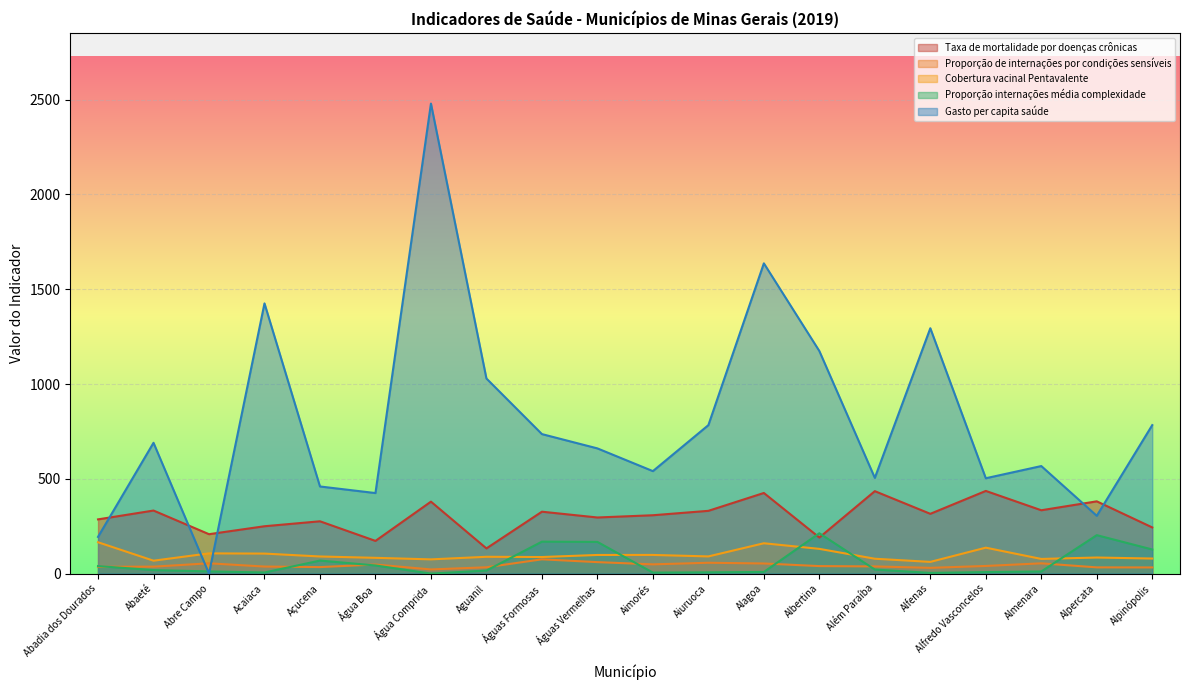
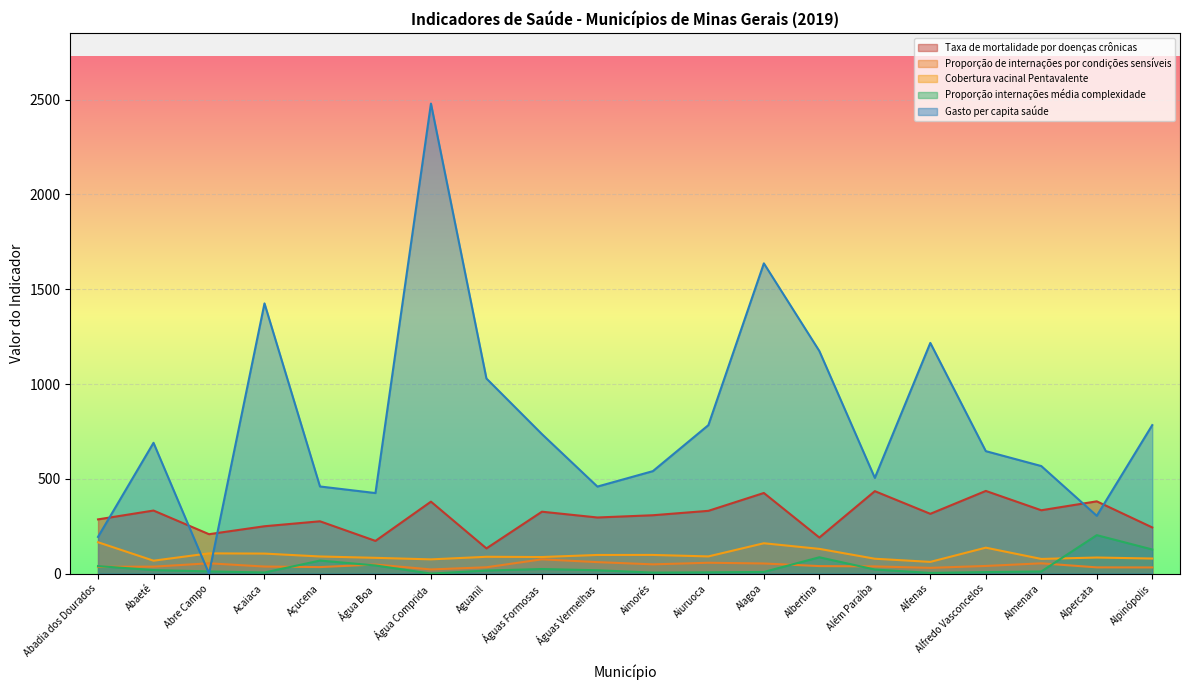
Proporção internações média complexidade, Águas Formosas: 170 -> 20
Proporção internações média complexidade, Águas Vermelhas: 170 -> 20
Gasto per capita saúde, Águas Vermelhas: 660 -> 460
Proporção internações média complexidade, Albertina: 210 -> 90
Gasto per capita saúde, Alfenas: 1290 -> 1220
Gasto per capita saúde, Alfredo Vasconcelos: 500 -> 650
